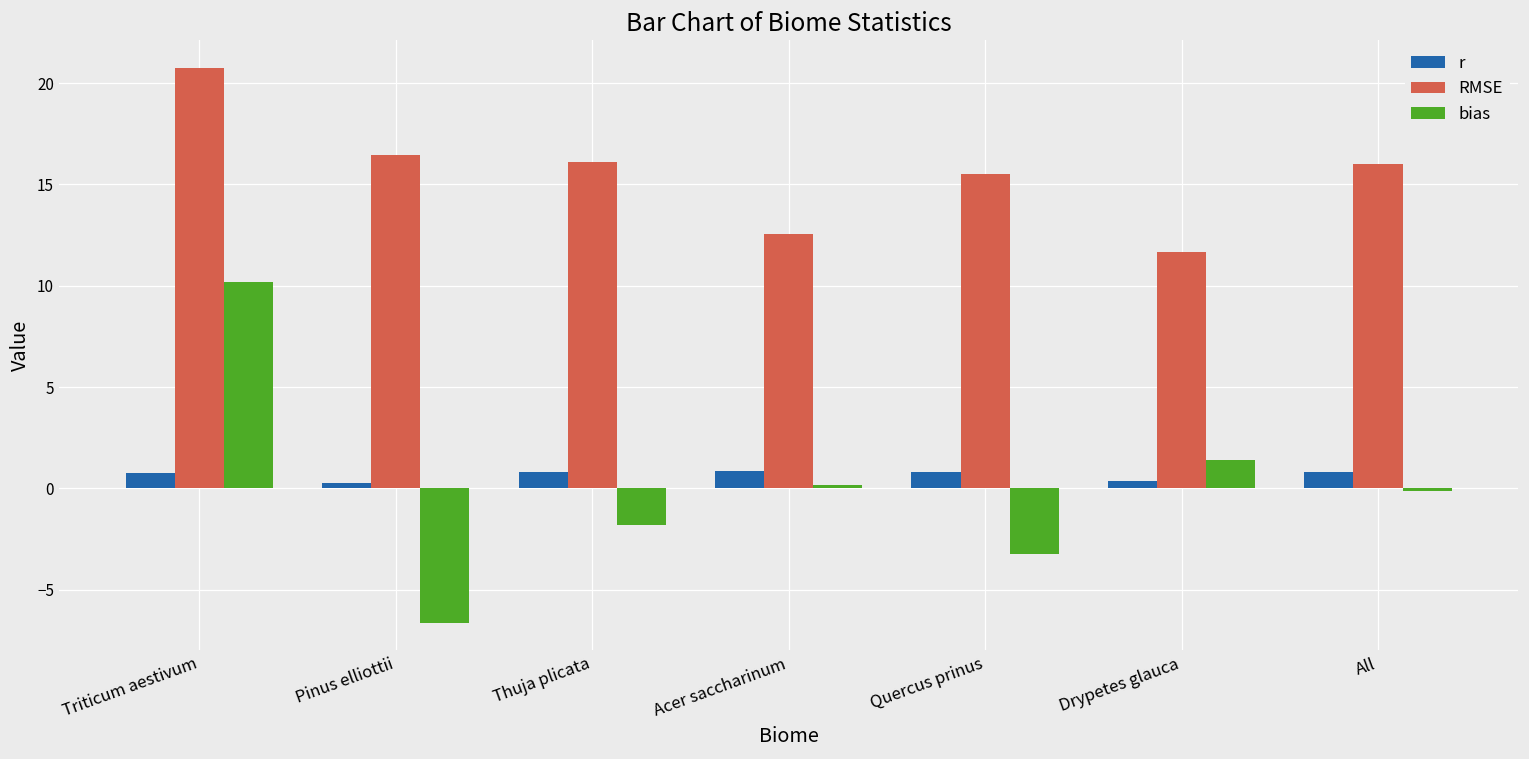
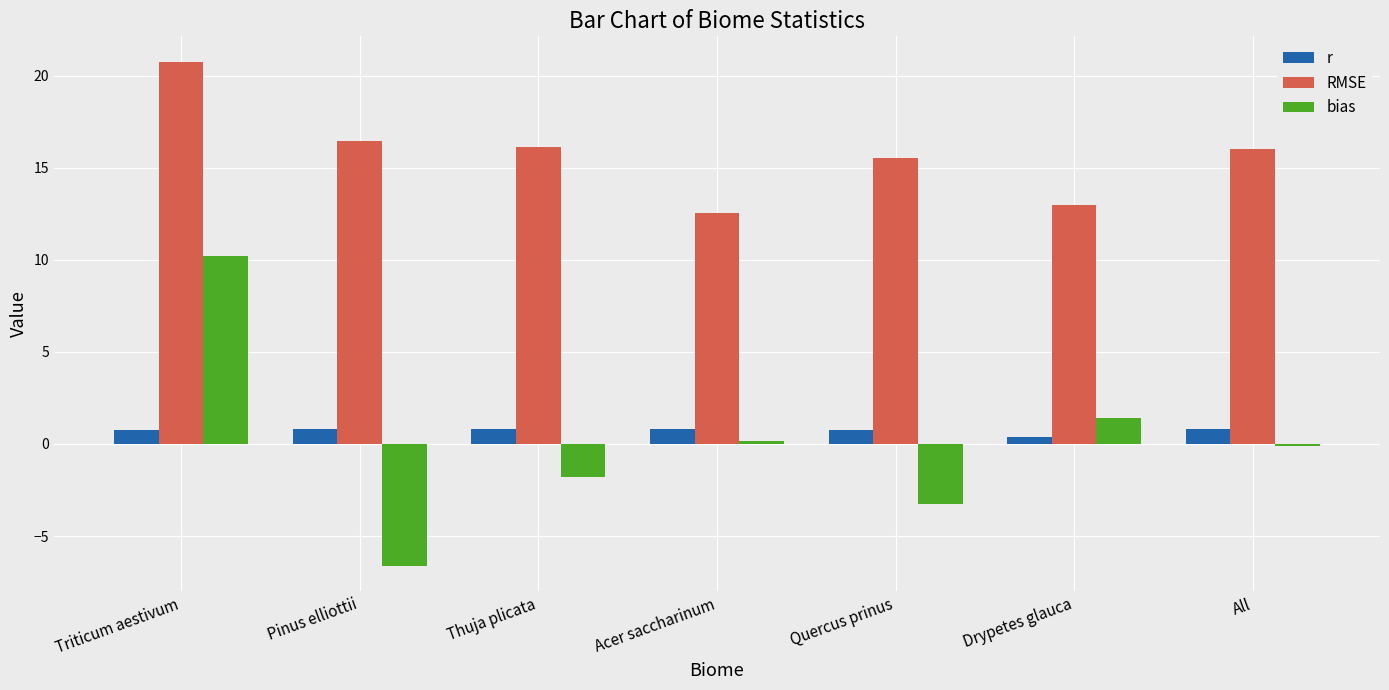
r, Pinus elliottii: 0.3 -> 0.8
RMSE, Drypetes glauca: 11.7 -> 13.0
